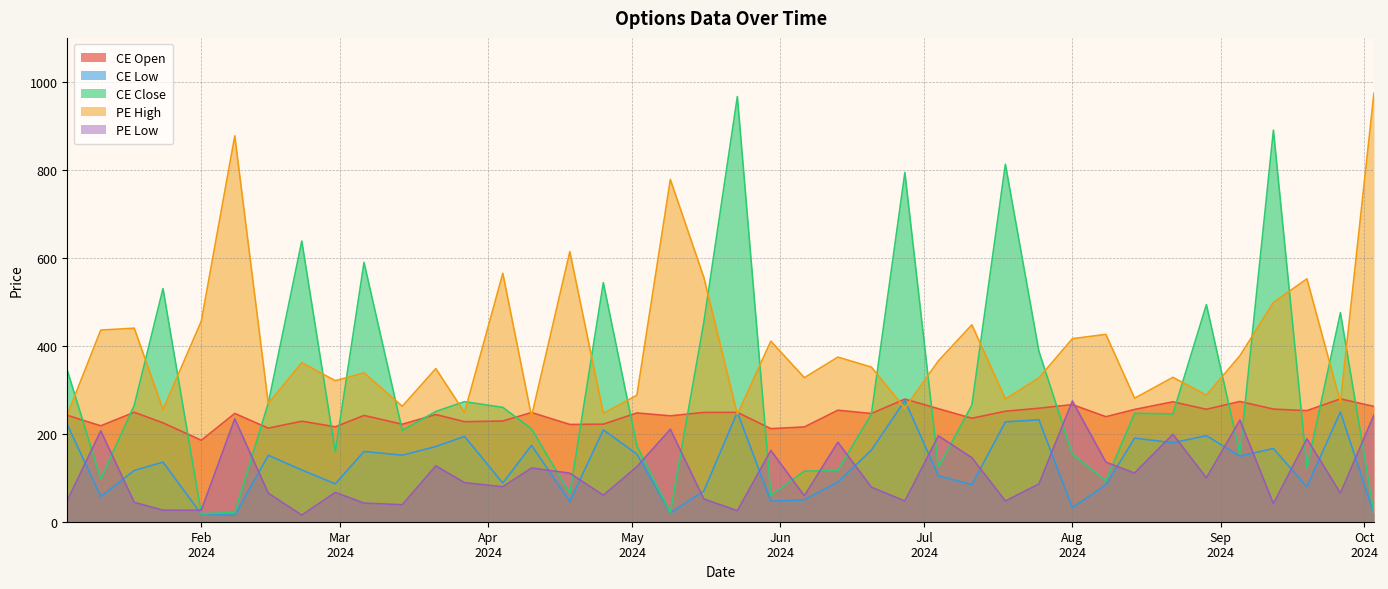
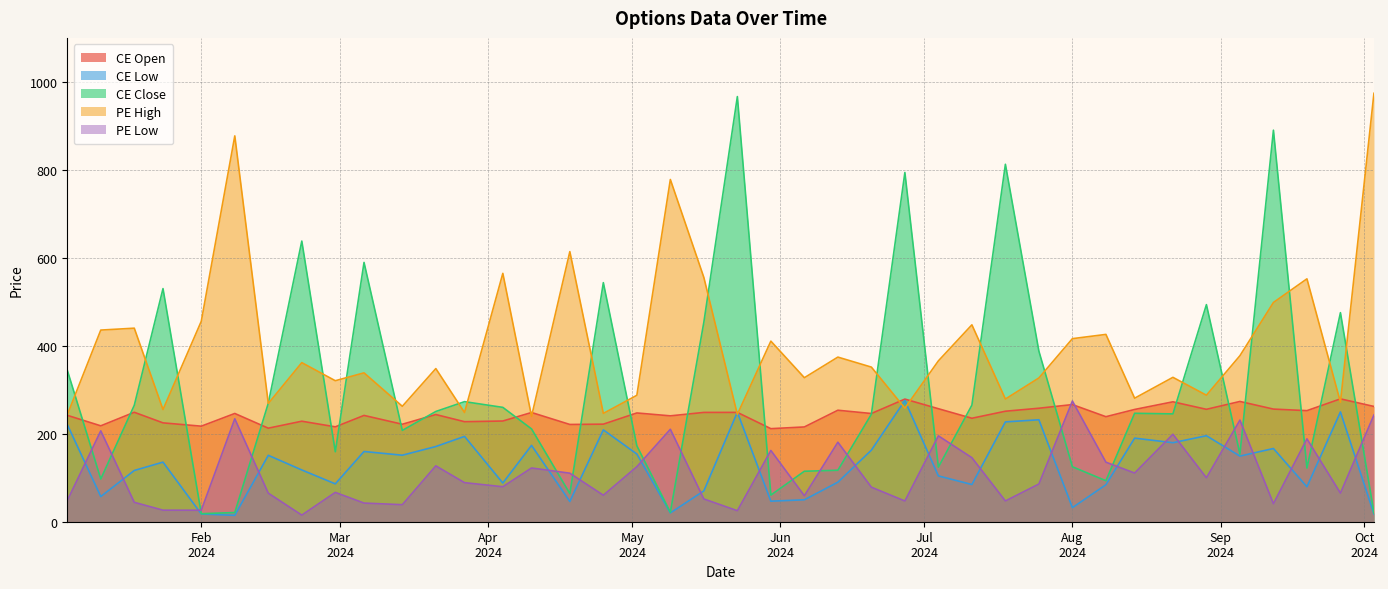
CE Open, Feb 2024: 190 -> 220
CE Close, Aug 2024: 150 -> 120
